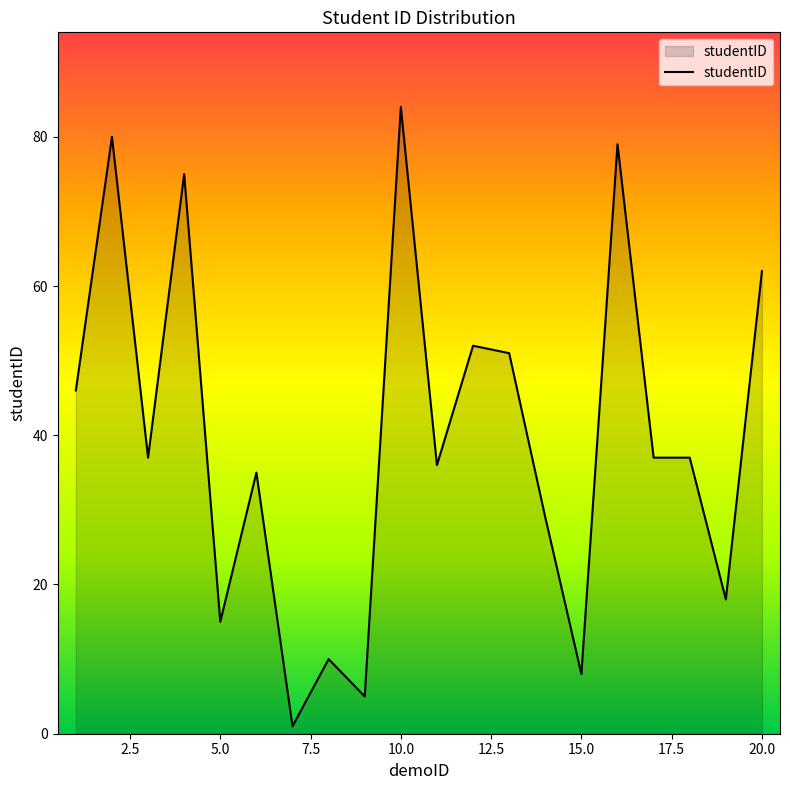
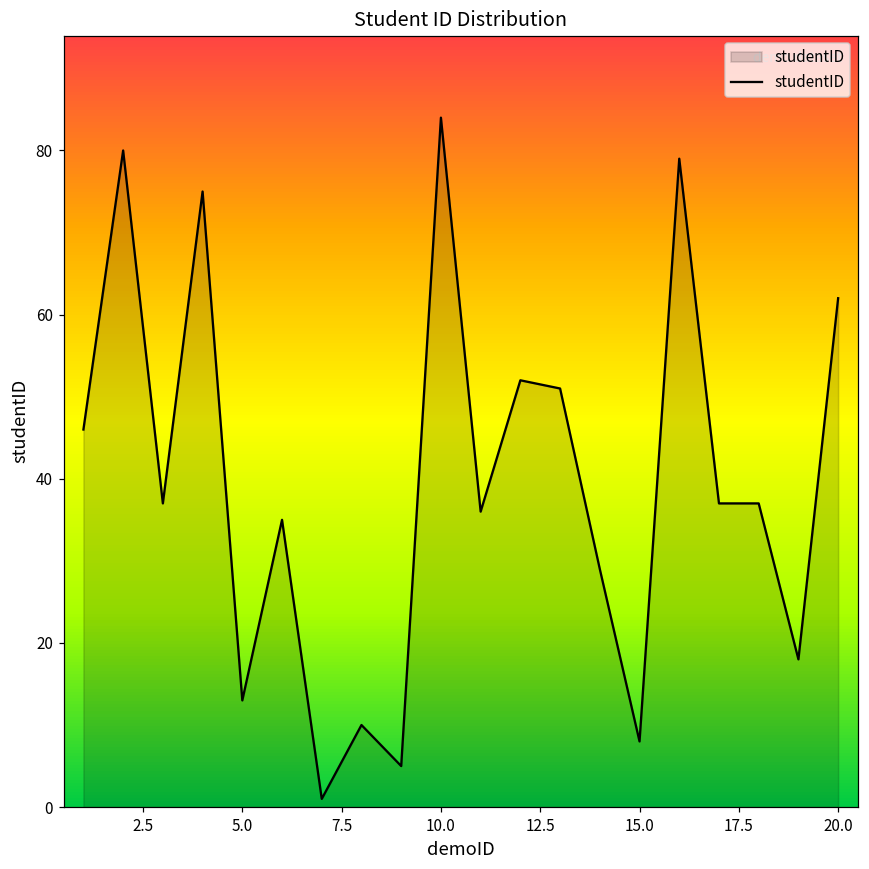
5.0: 15 -> 13
